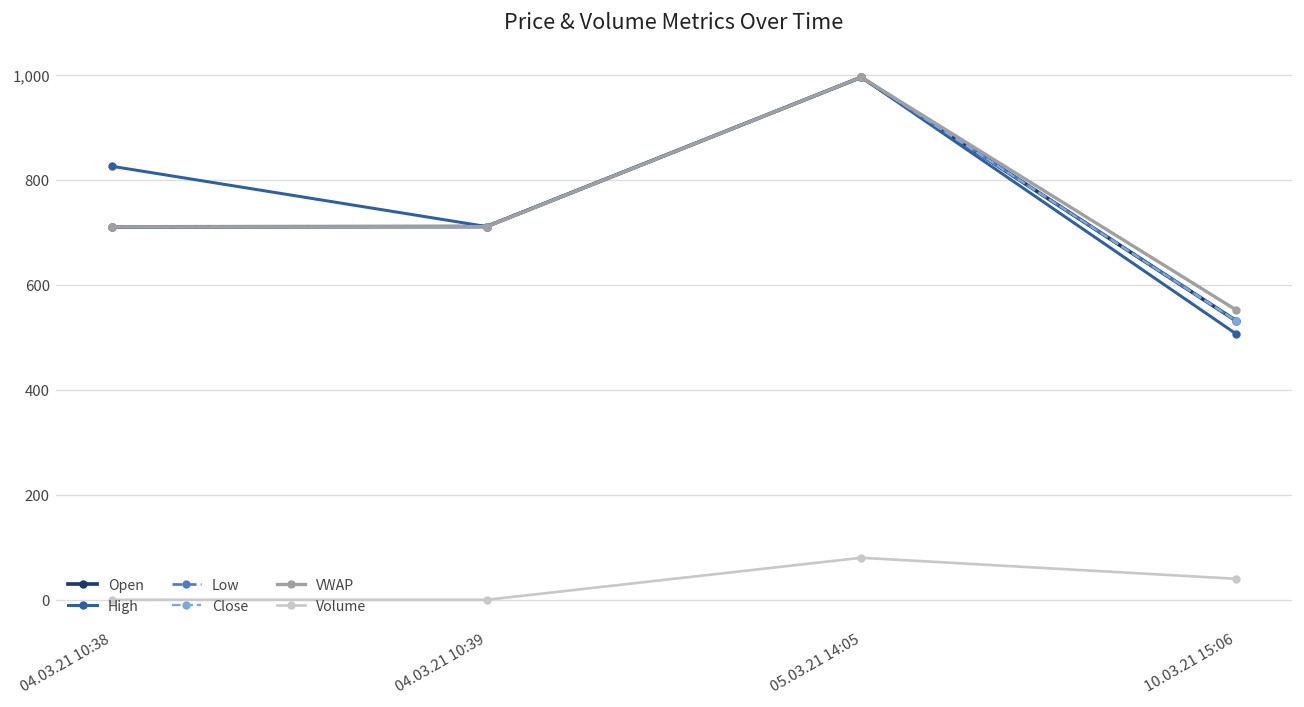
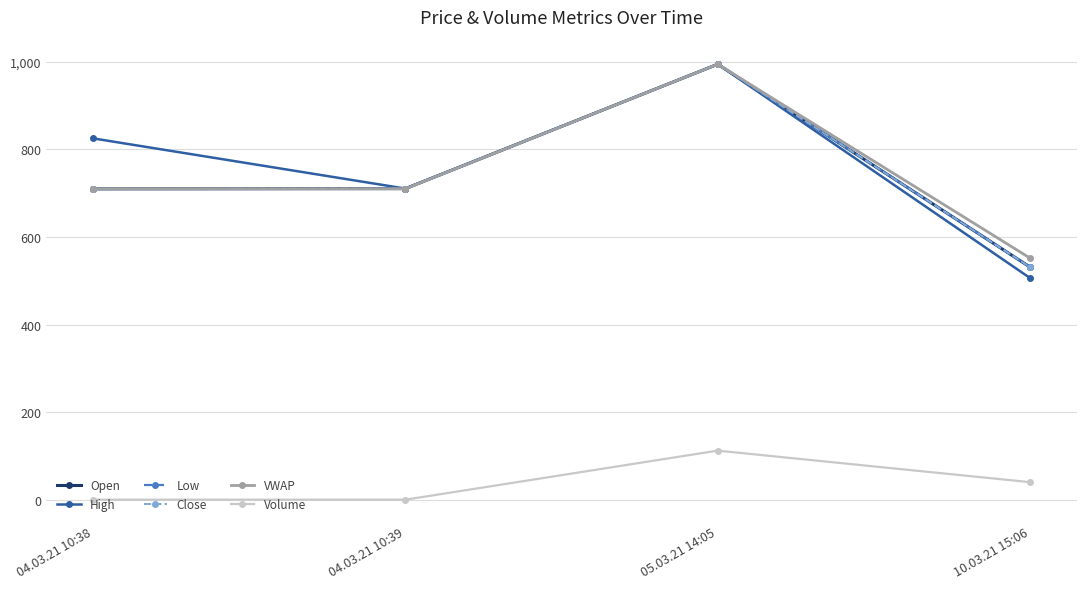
Volume, 05.03.21 14:05: 80 -> 110
